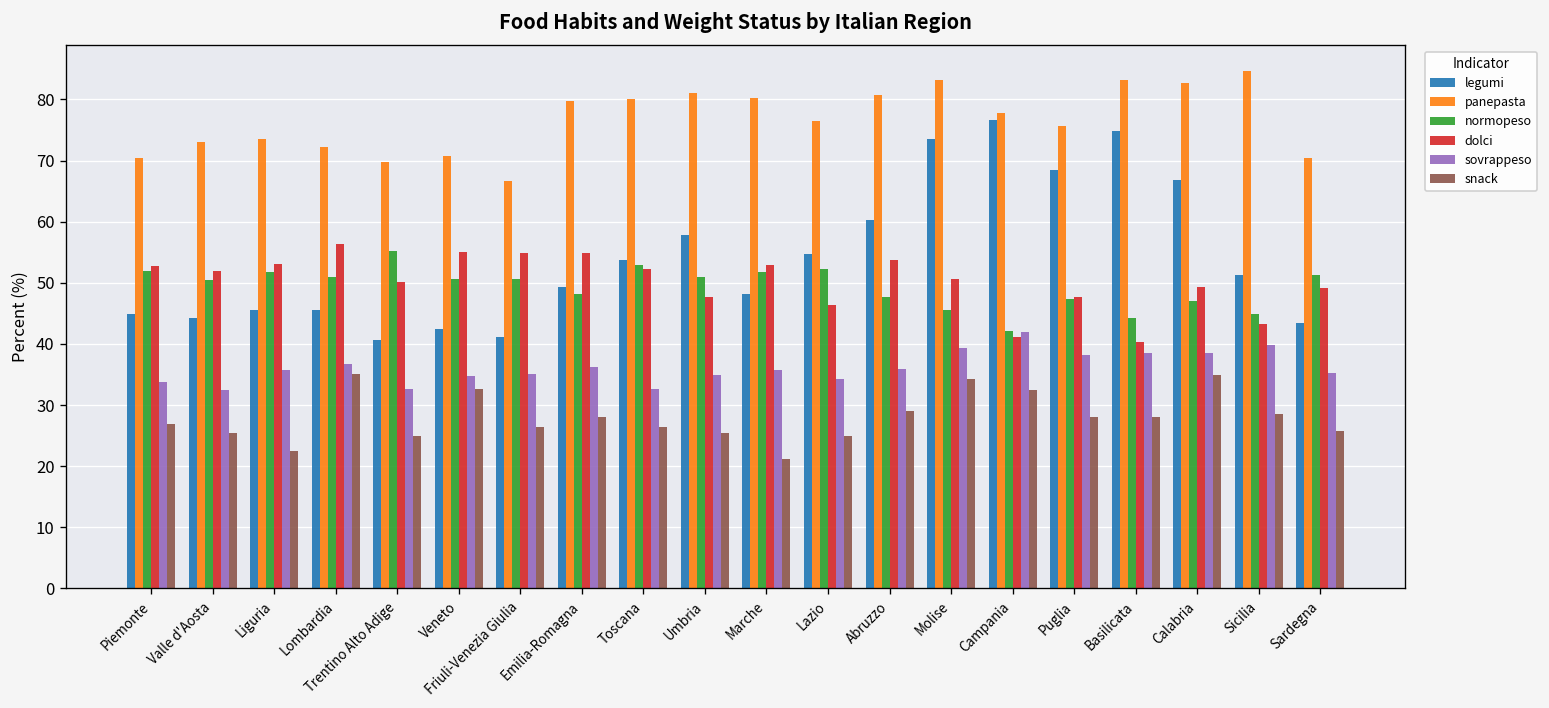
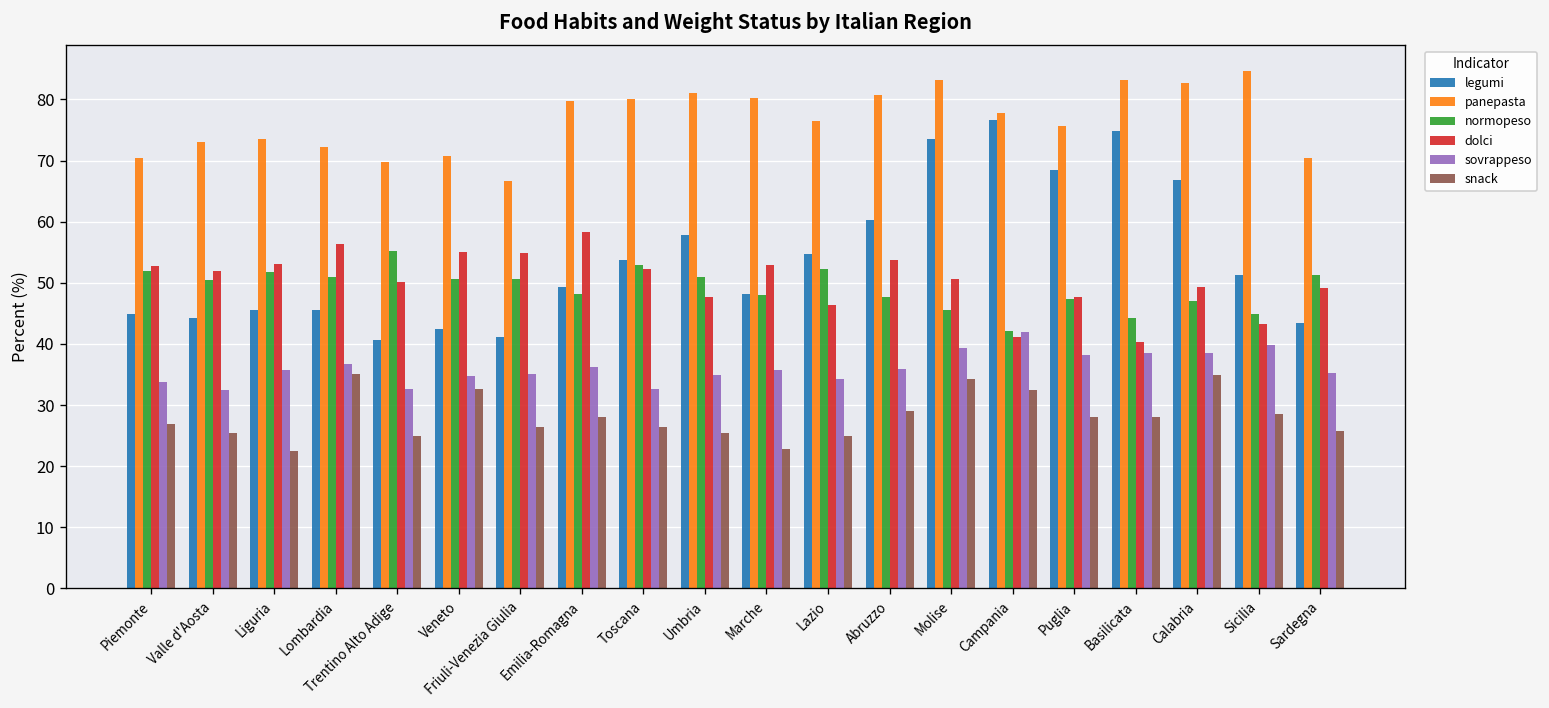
dolci, Emilia-Romagna: 55 -> 58
normopeso, Marche: 52 -> 48
snack, Marche: 21 -> 23
